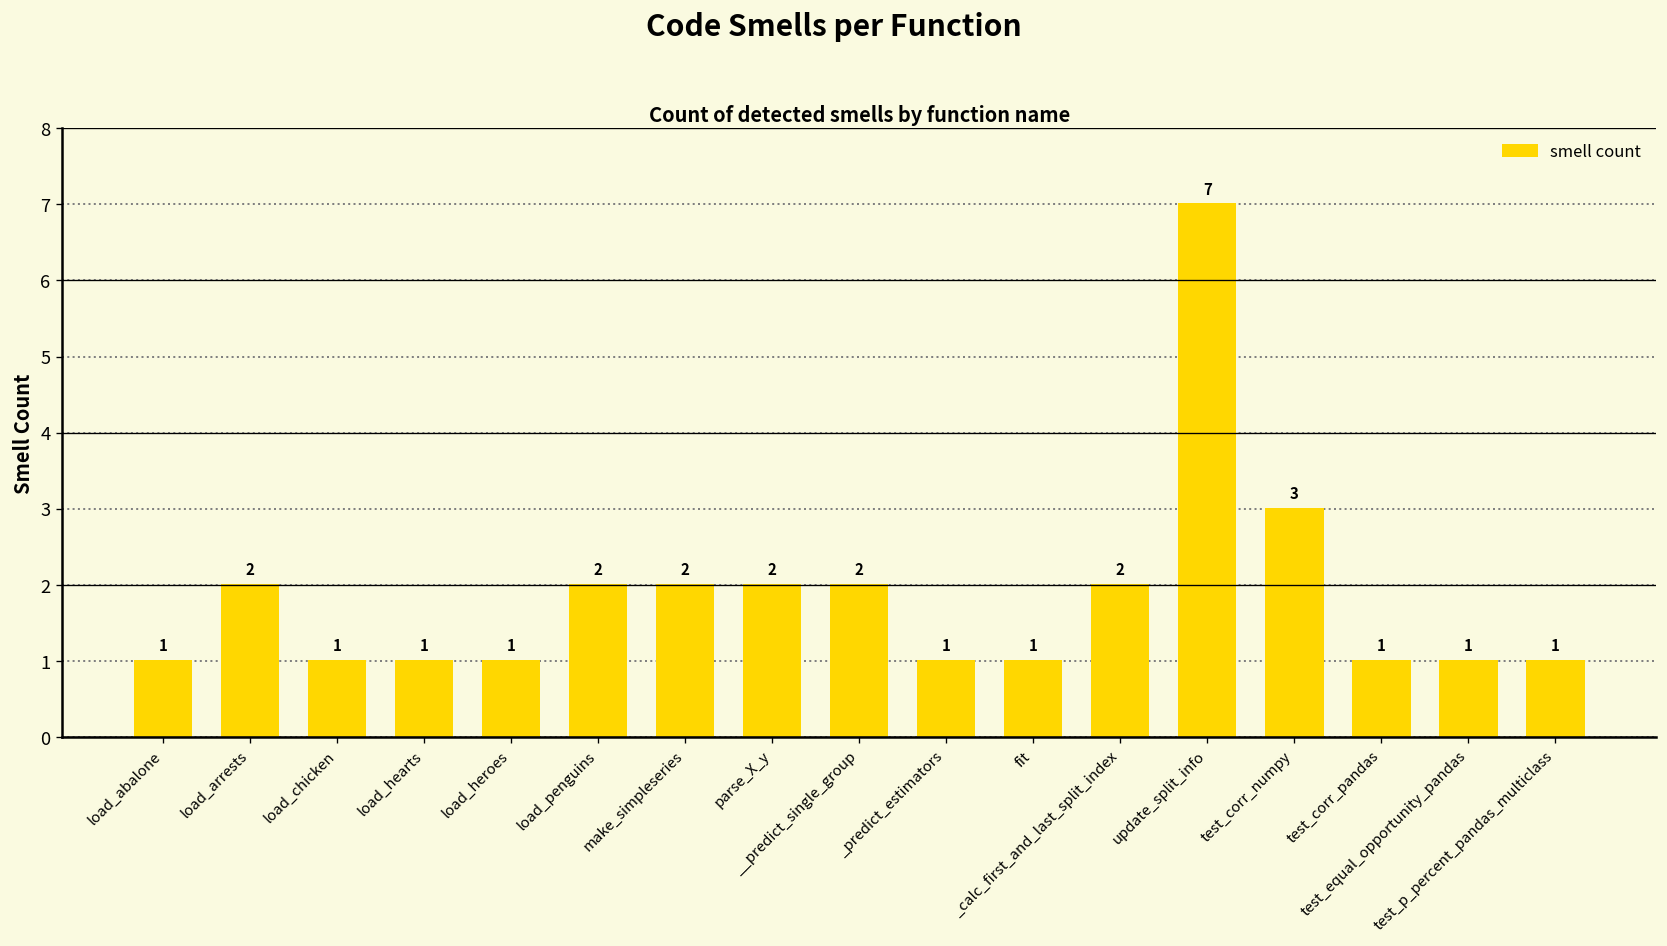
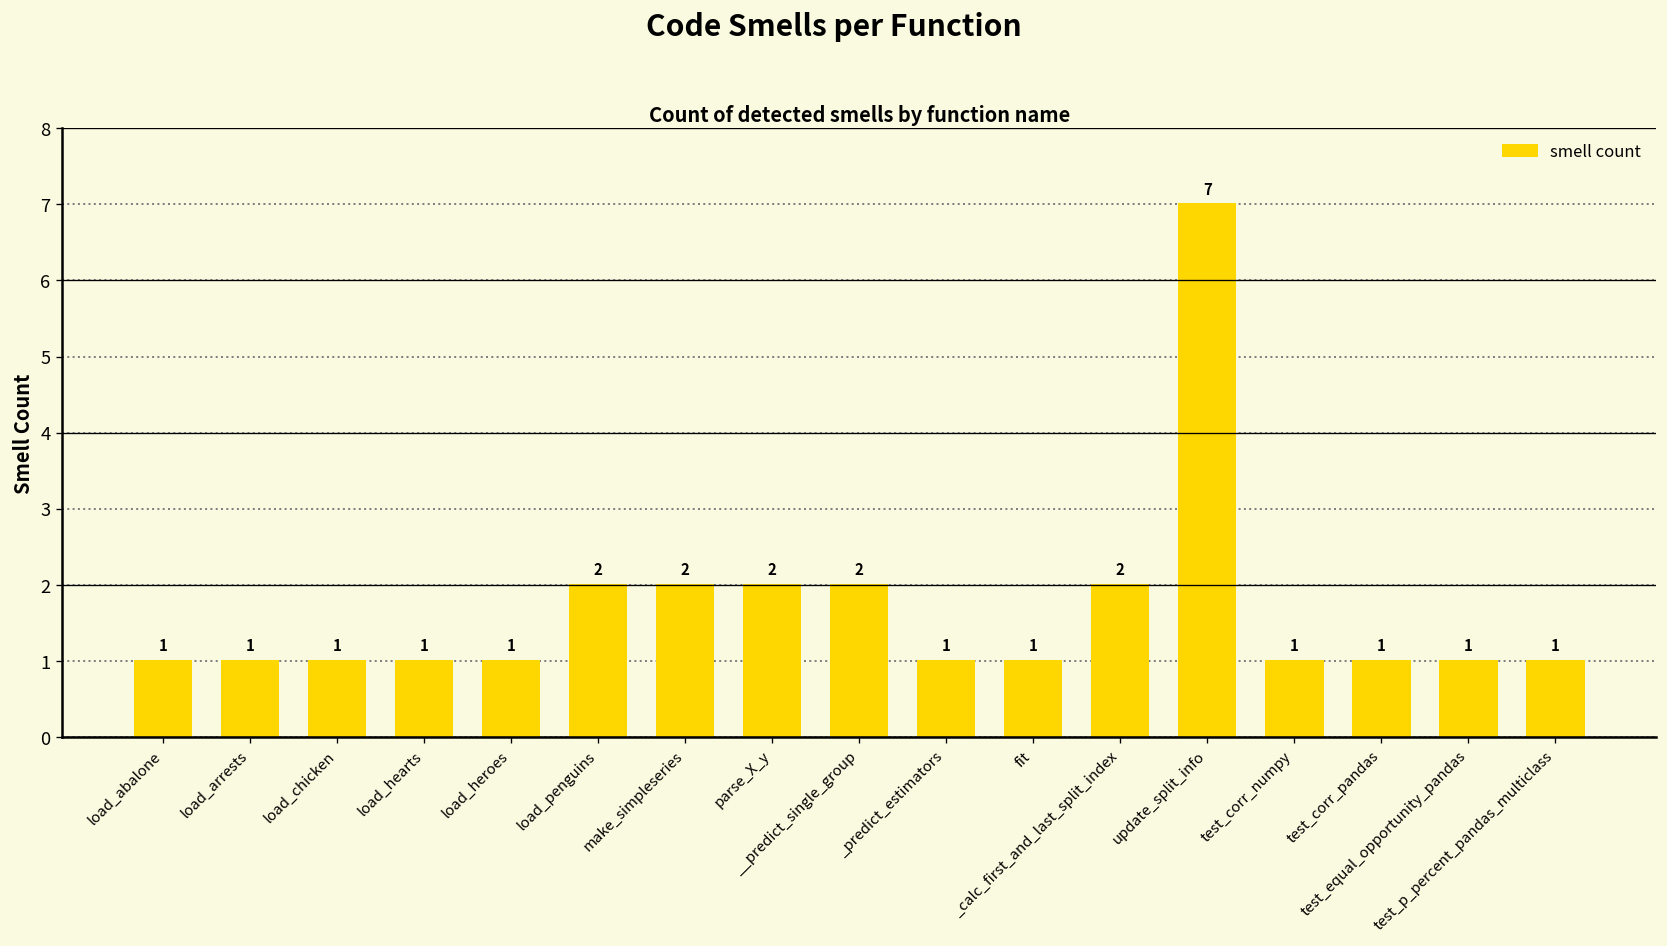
load_arrests: 2 -> 1
test_corr_numpy: 3 -> 1
